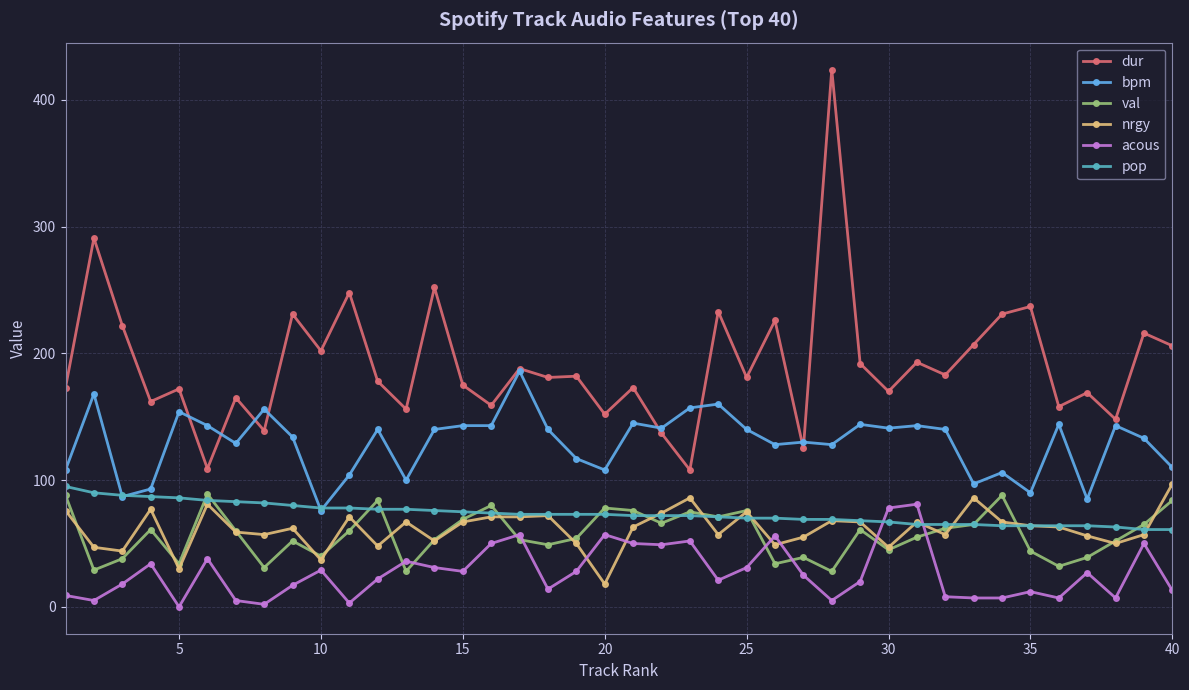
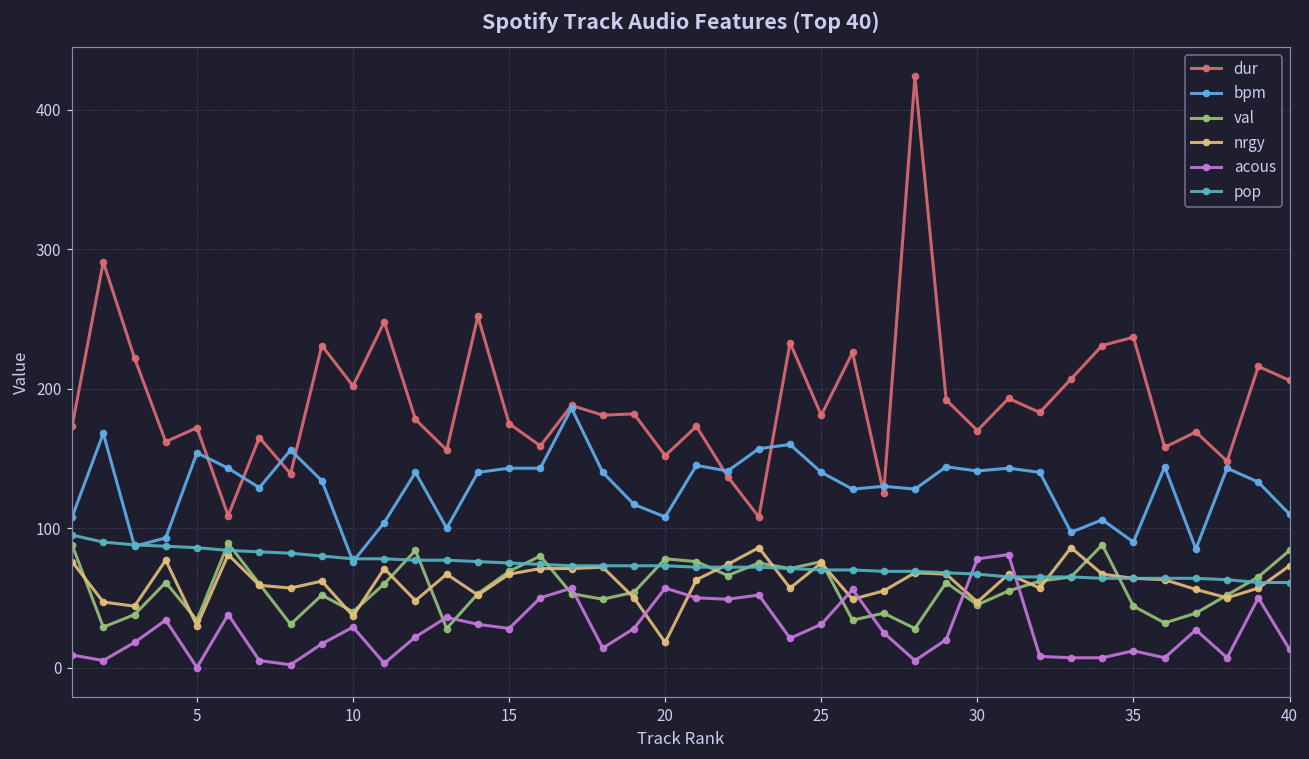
nrgy, 40: 97 -> 73
